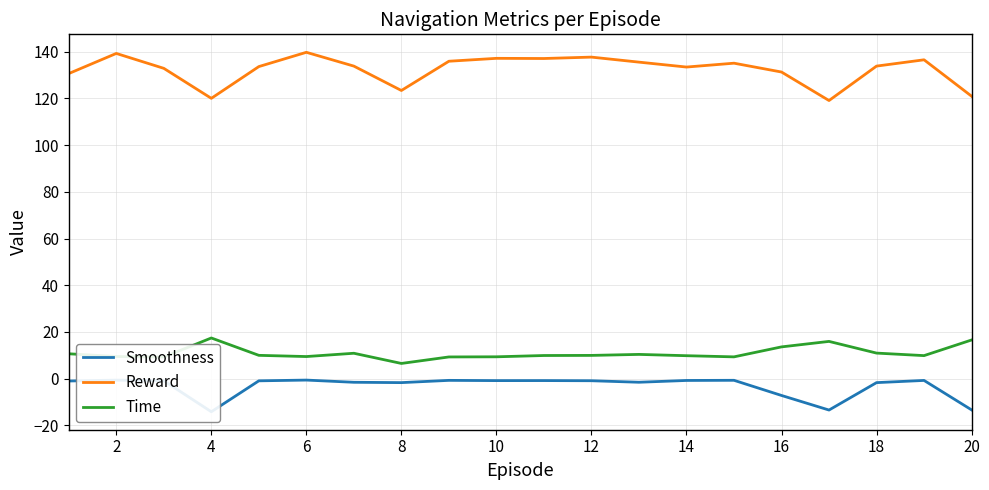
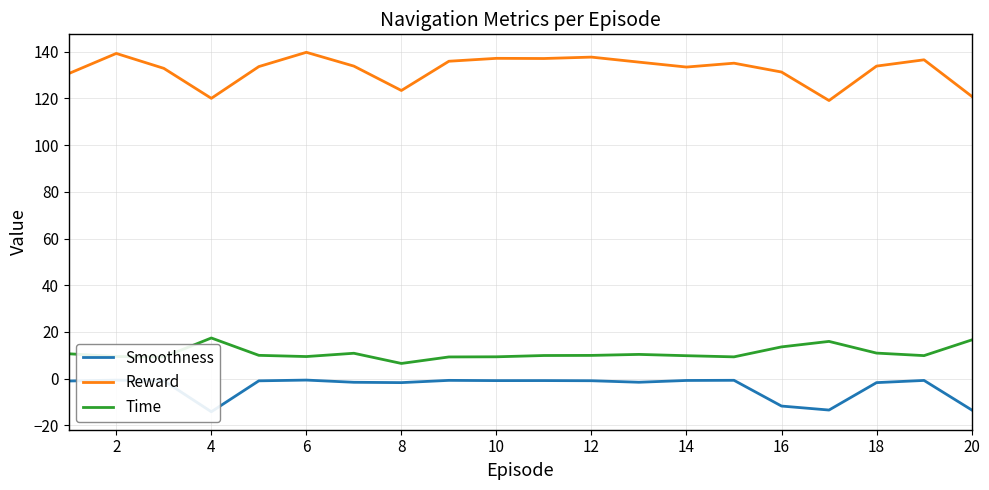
Smoothness, 16: -7 -> -12
